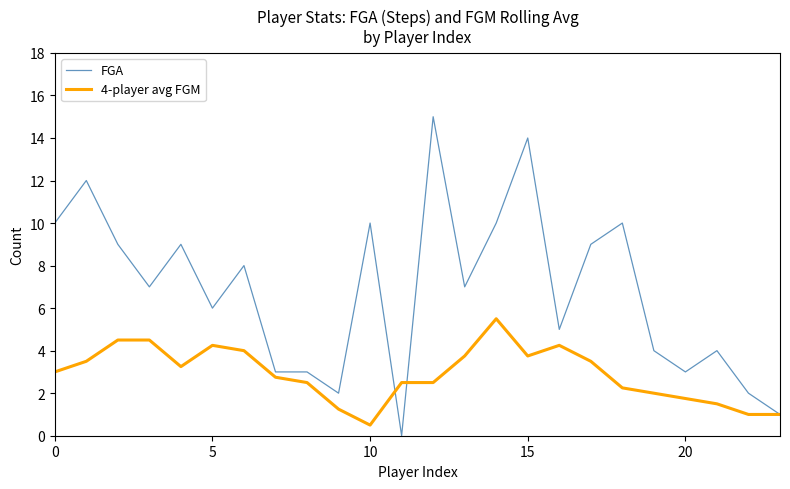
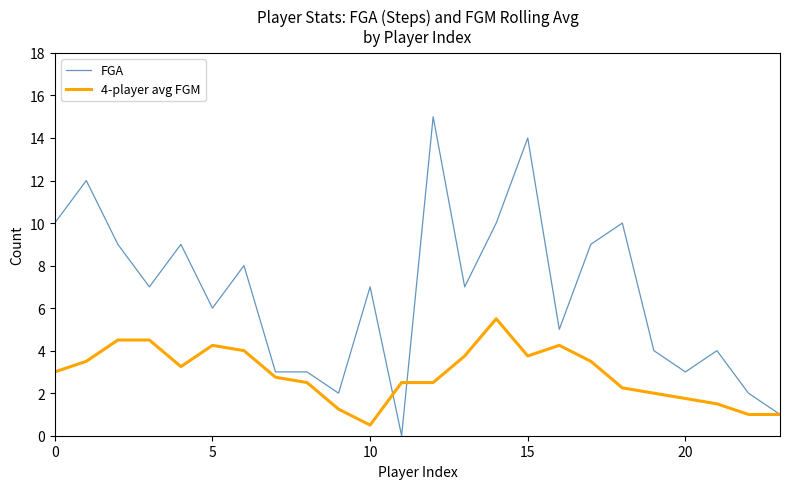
FGA, 10: 10 -> 7
